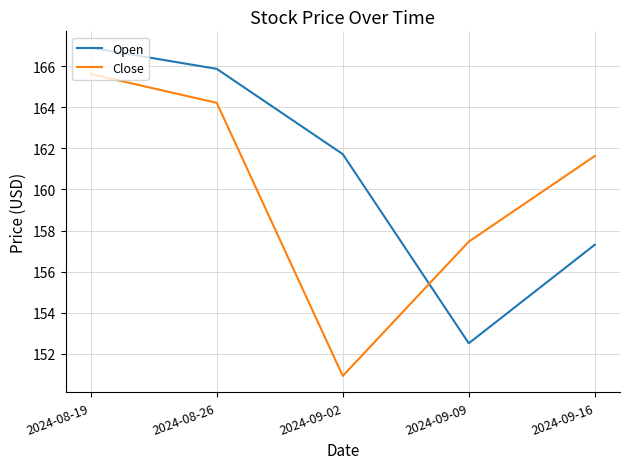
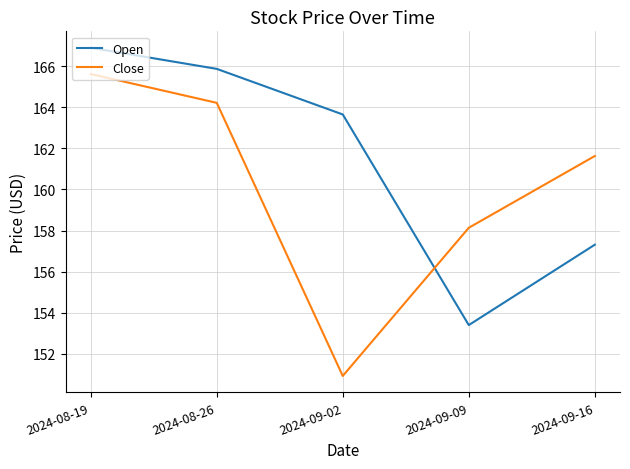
Open, 2024-09-02: 161.7 -> 163.7
Open, 2024-09-09: 152.5 -> 153.4
Close, 2024-09-09: 157.5 -> 158.1
